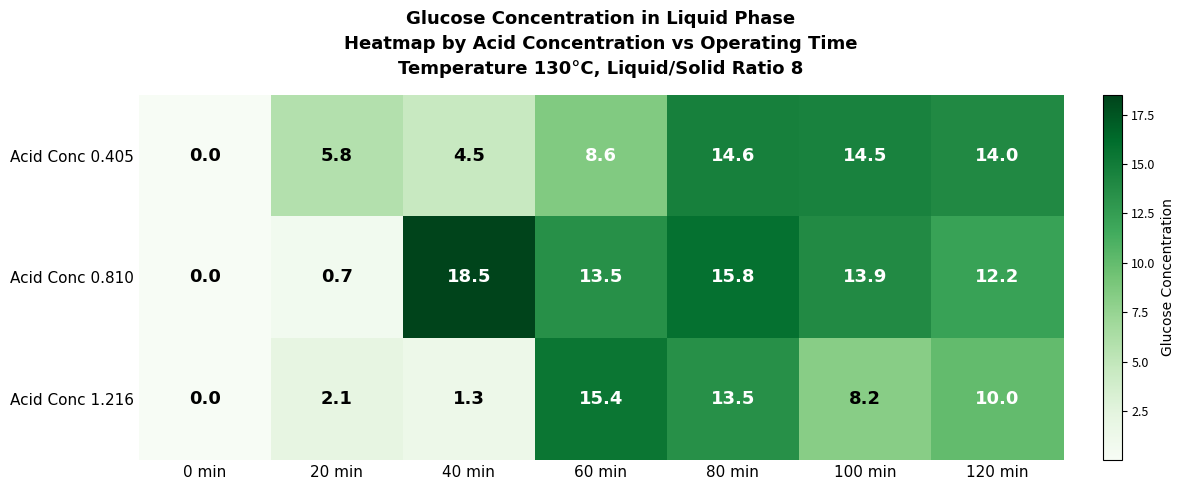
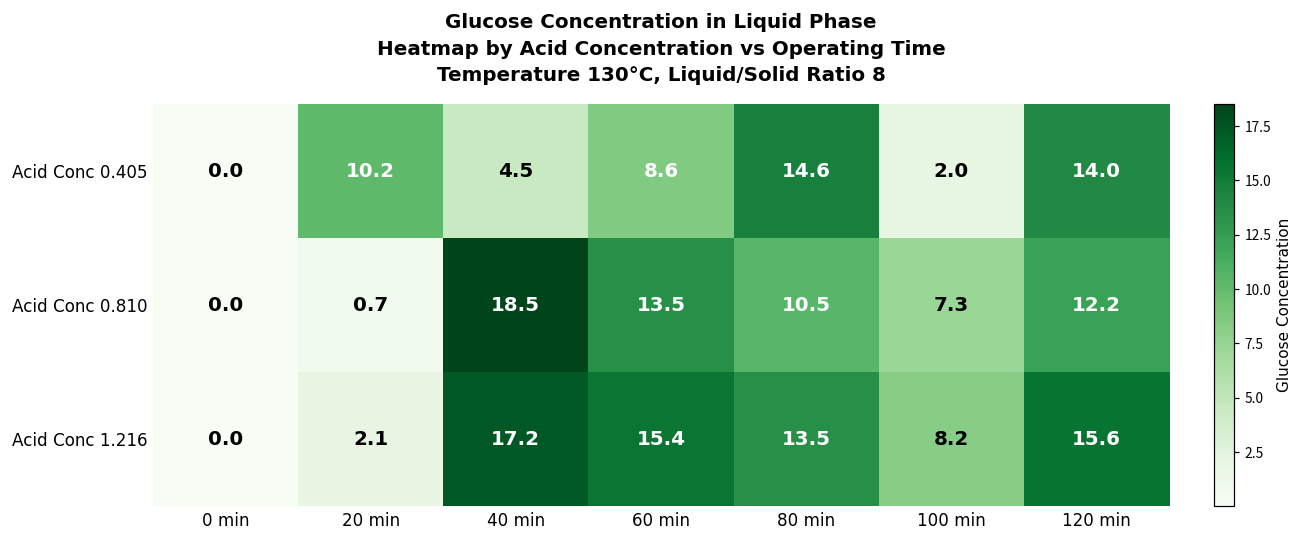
Acid Conc 0.405, 20 min: 5.8 -> 10.2
Acid Conc 0.405, 100 min: 14.5 -> 2.0
Acid Conc 0.810, 80 min: 15.8 -> 10.5
Acid Conc 0.810, 100 min: 13.9 -> 7.3
Acid Conc 1.216, 40 min: 1.3 -> 17.2
Acid Conc 1.216, 120 min: 10.0 -> 15.6
